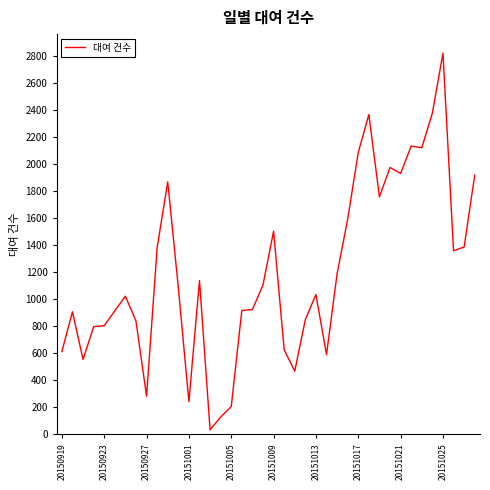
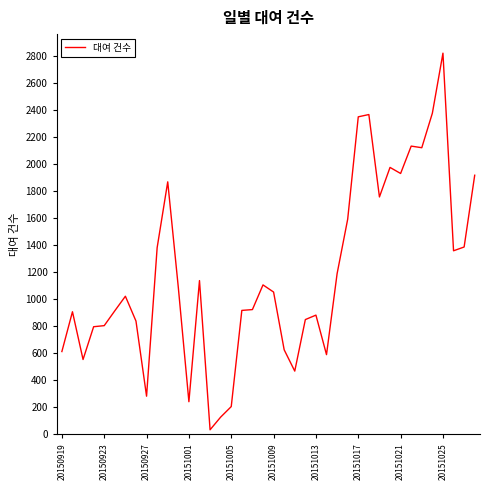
20151009: 1500 -> 1050
20151013: 1040 -> 880
20151017: 2090 -> 2350
